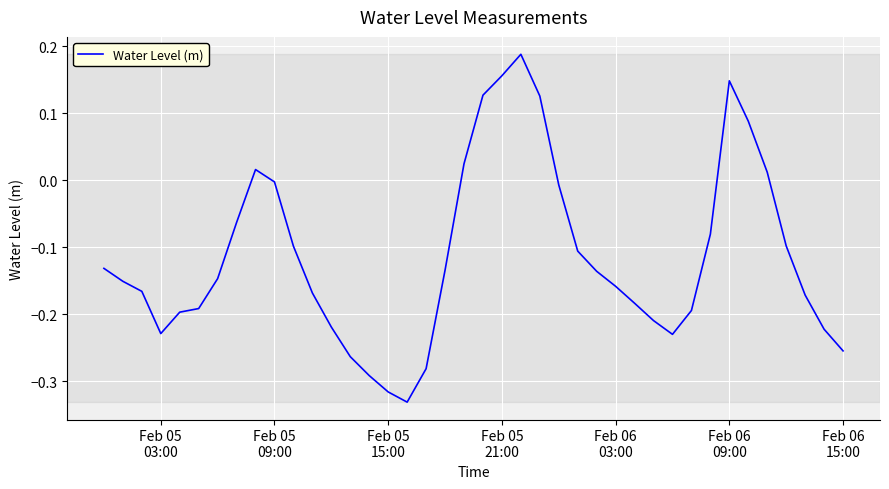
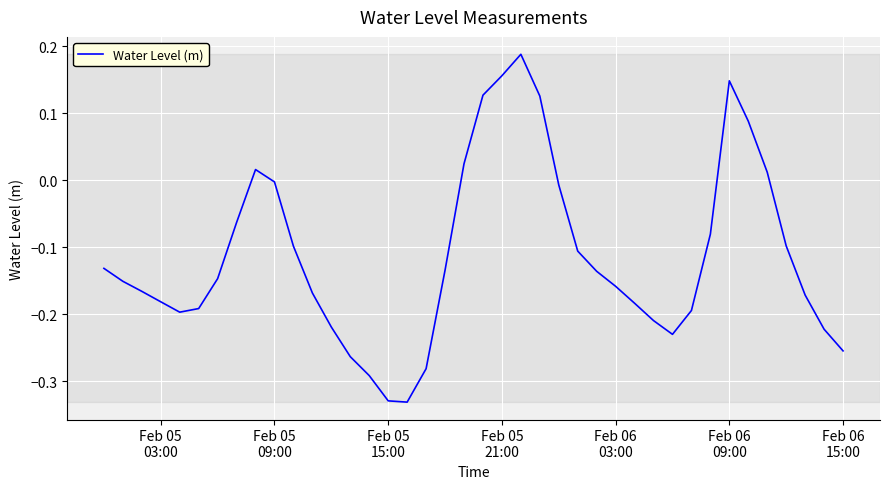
Feb 05 03:00: -0.23 -> -0.18
Feb 05 15:00: -0.32 -> -0.33
